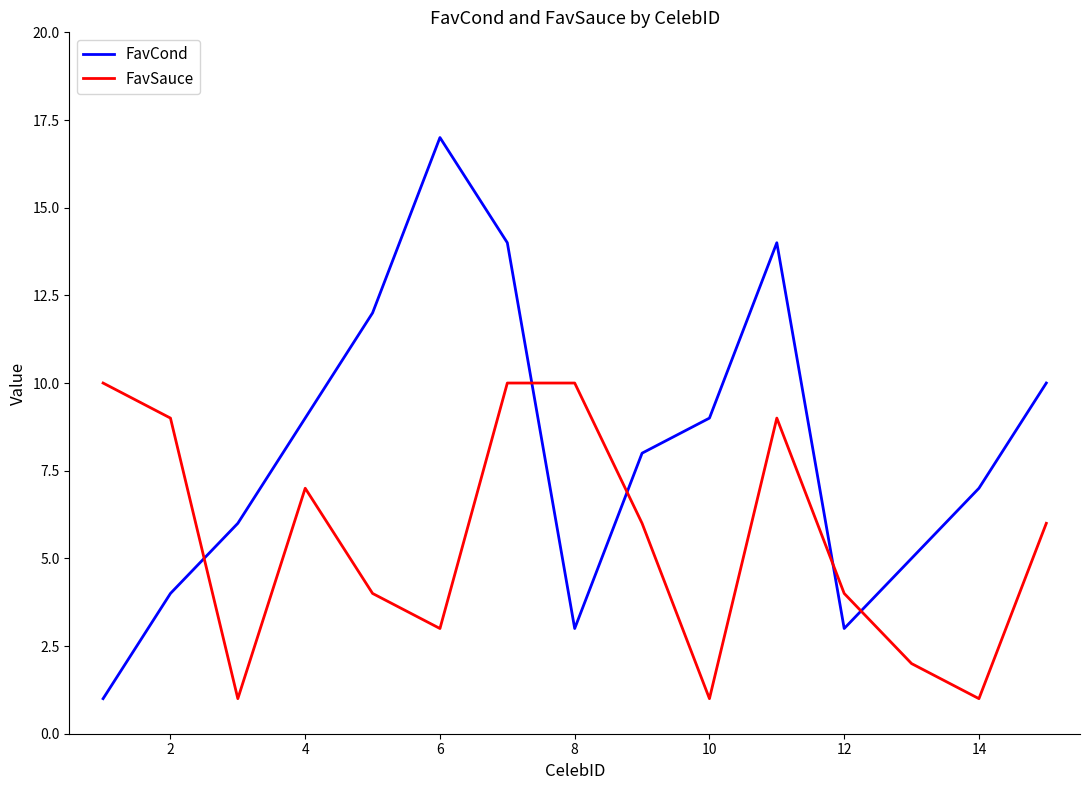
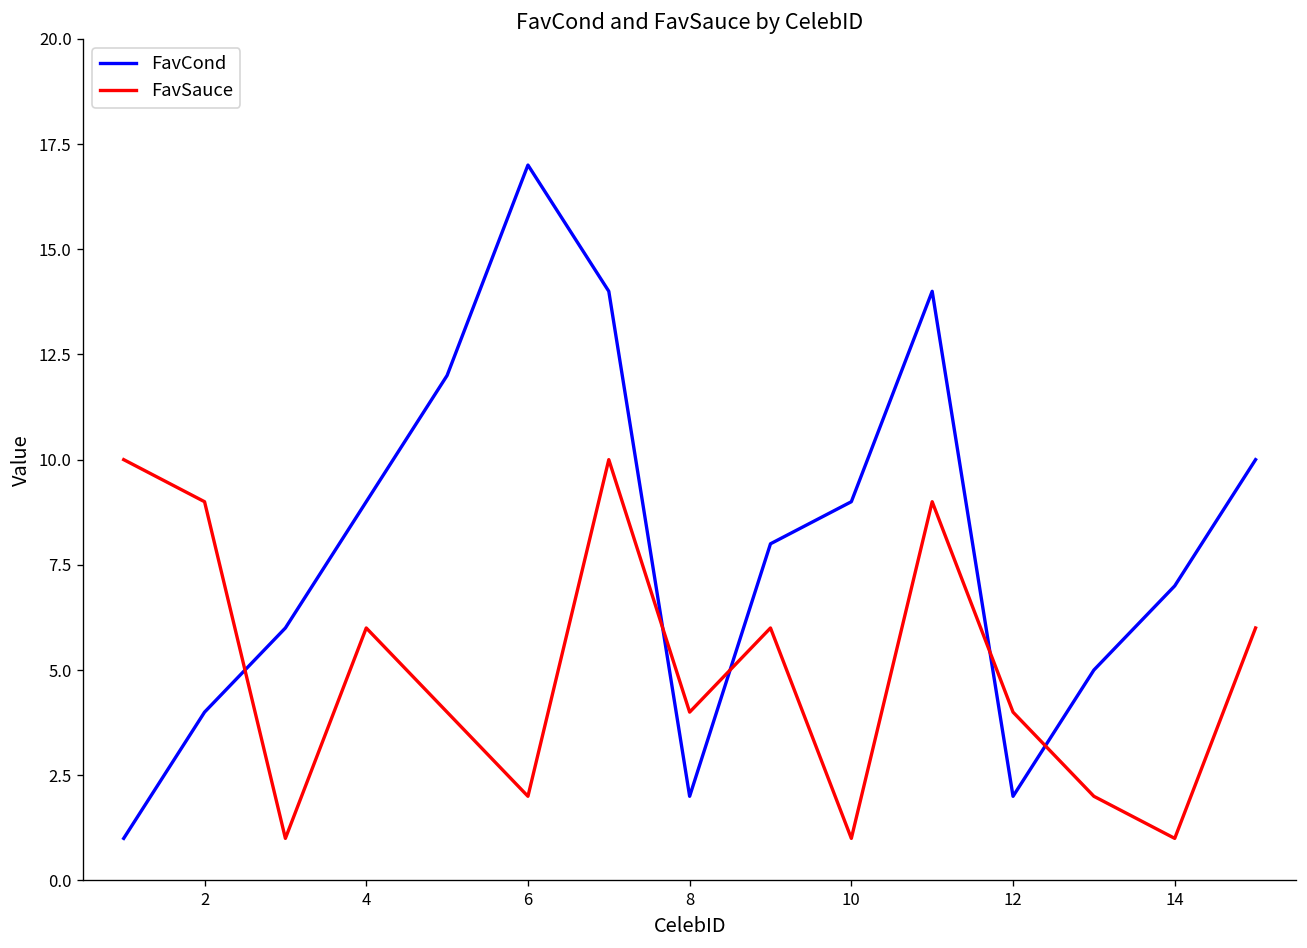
FavSauce, 4: 7 -> 6
FavSauce, 6: 3 -> 2
FavCond, 8: 3 -> 2
FavSauce, 8: 10 -> 4
FavCond, 12: 3 -> 2
